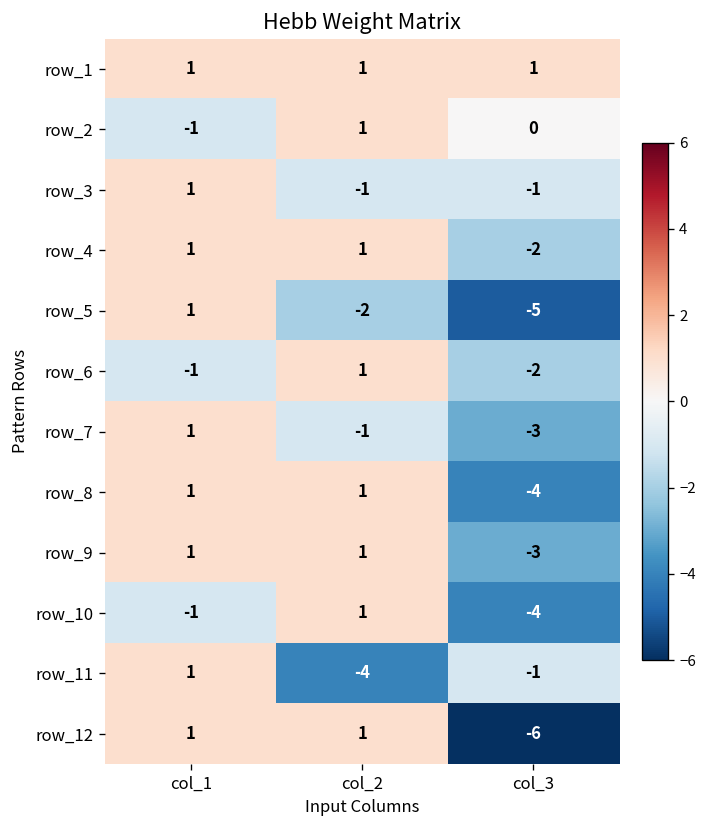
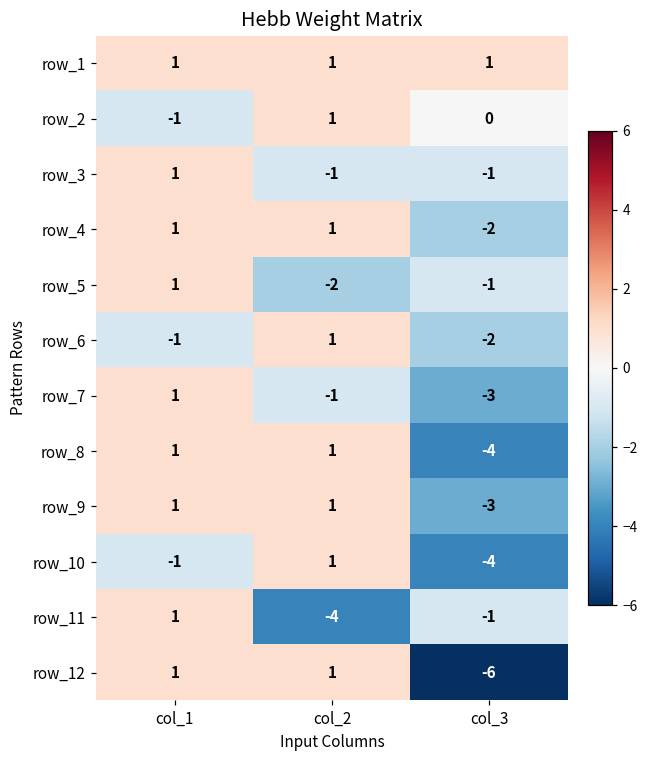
row_5, col_3: -5 -> -1
